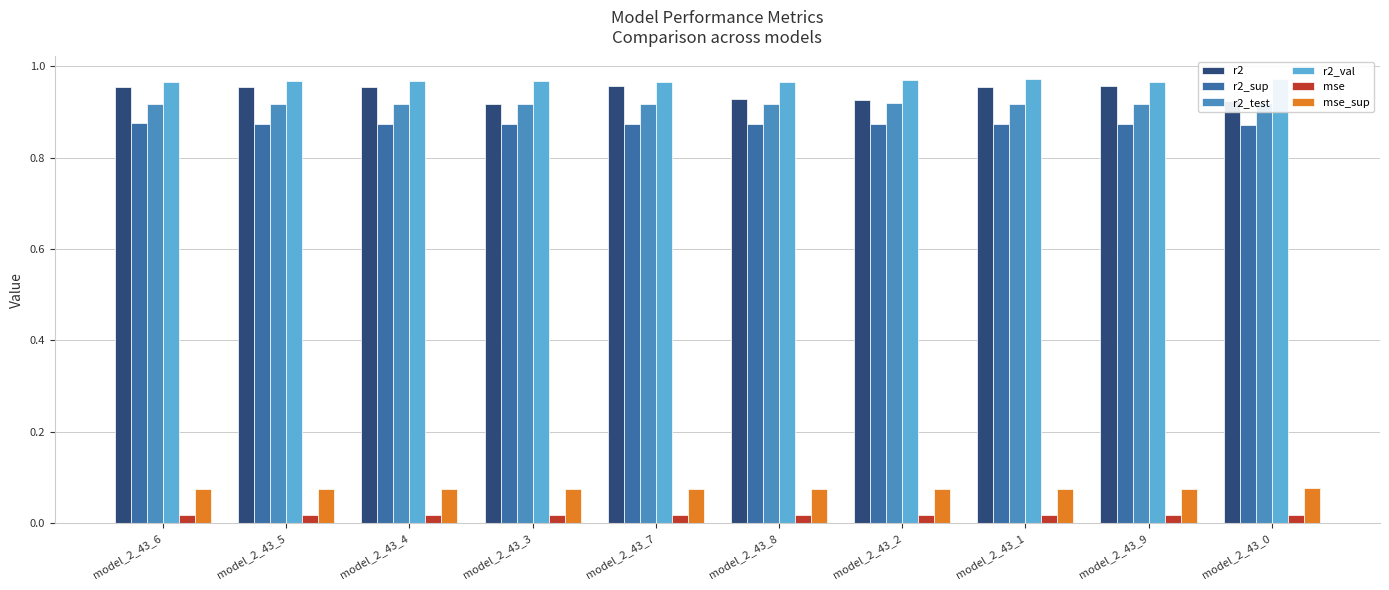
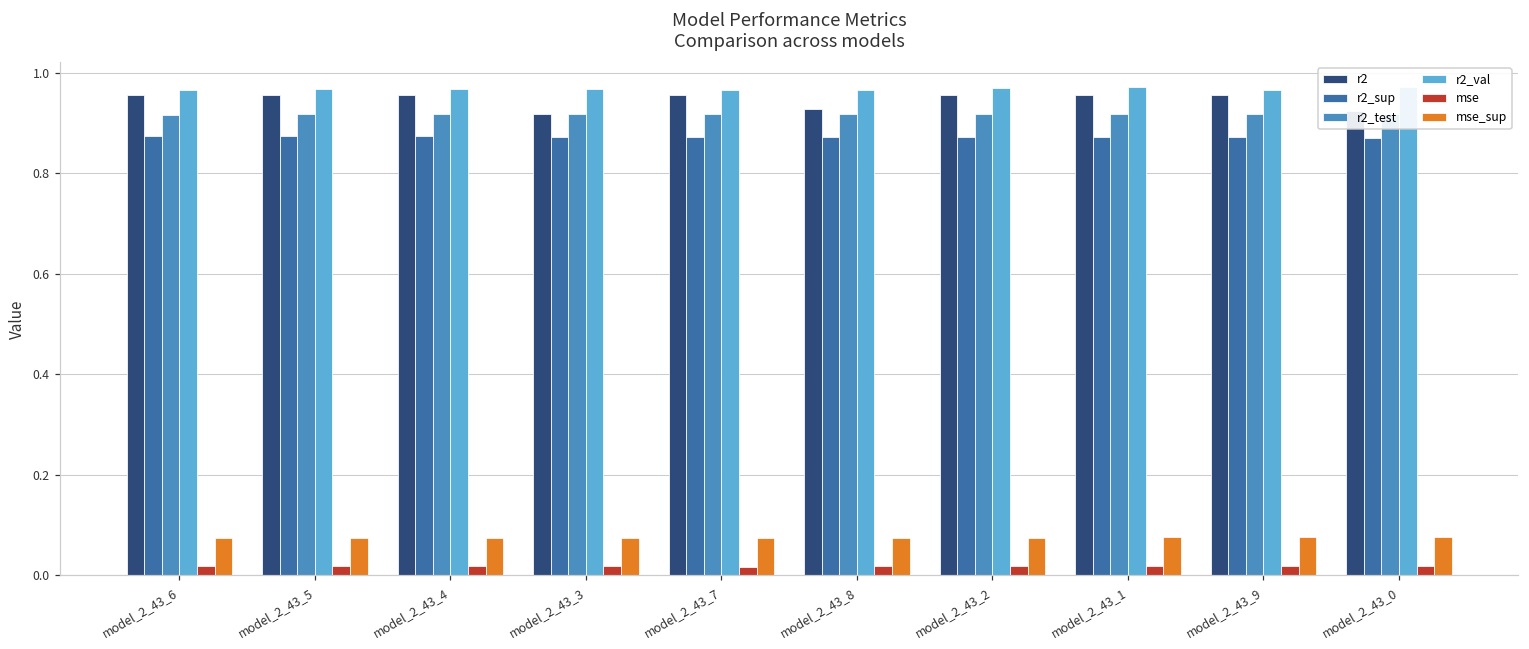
r2, model_2_43_2: 0.93 -> 0.96
